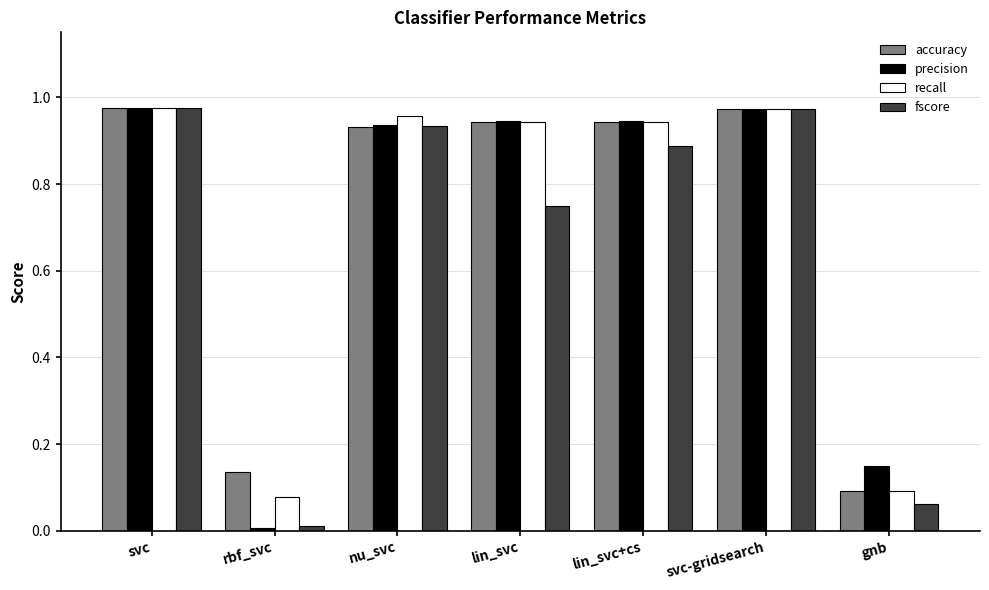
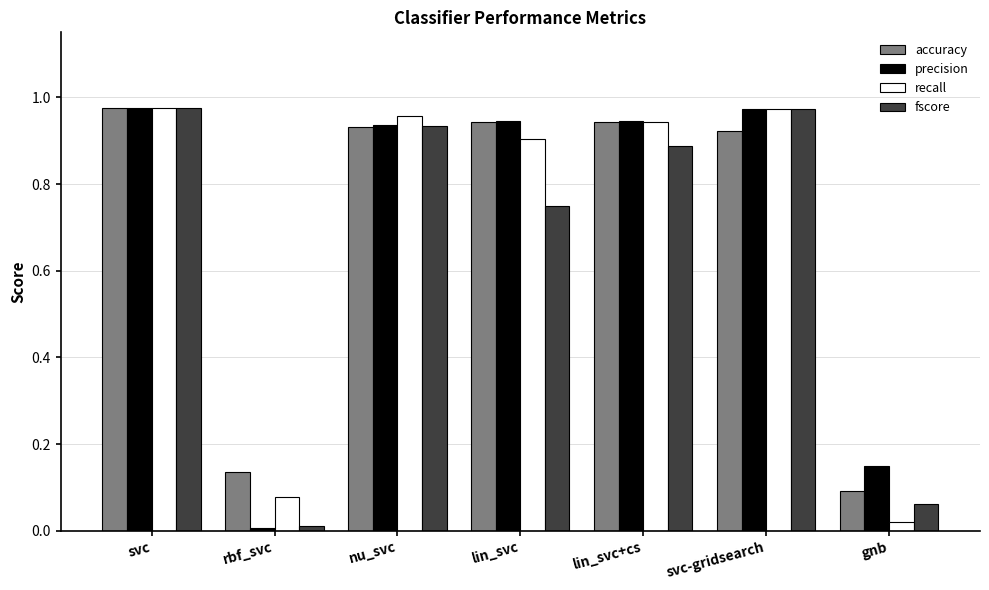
recall, lin_svc: 0.94 -> 0.90
accuracy, svc-gridsearch: 0.97 -> 0.92
recall, gnb: 0.09 -> 0.02
